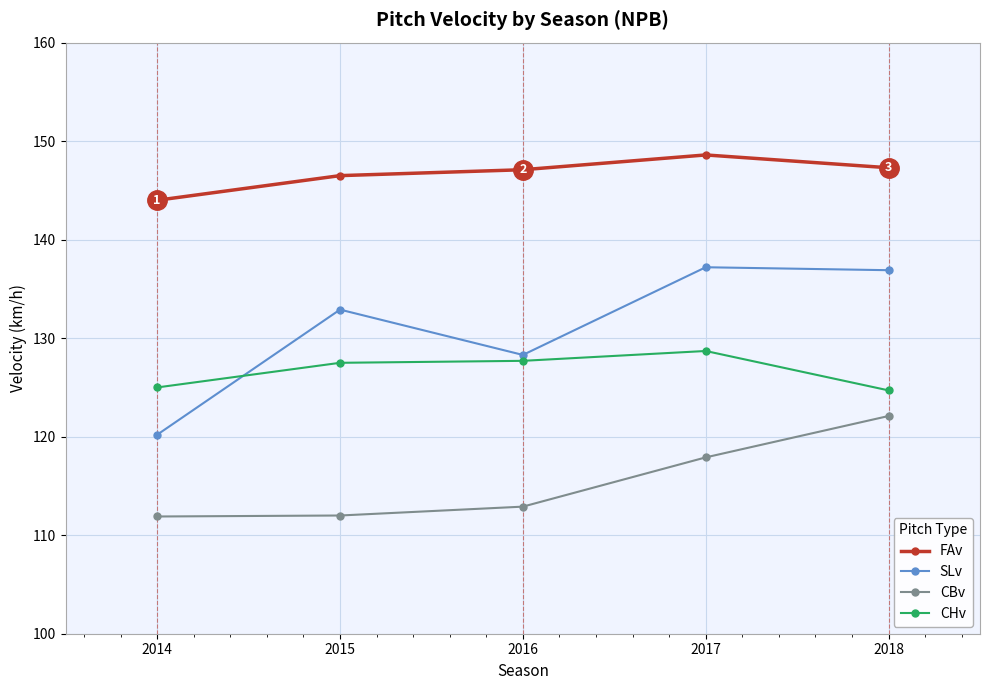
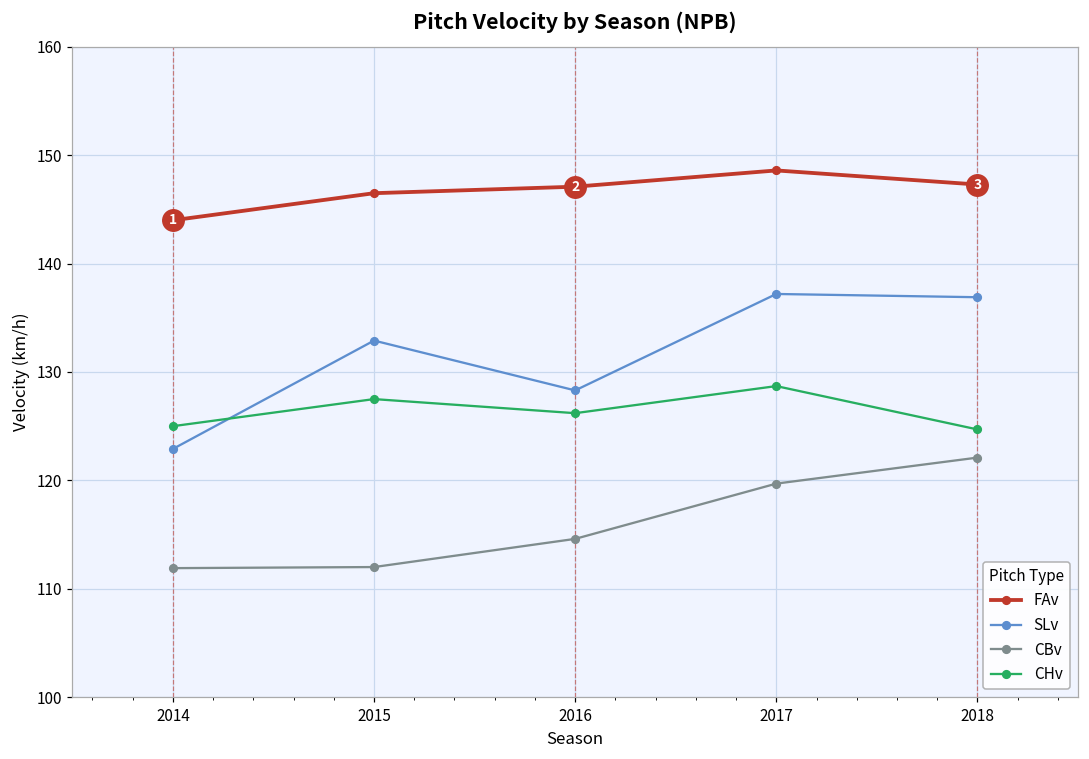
SLv, 2014: 120 -> 123
CBv, 2016: 113 -> 115
CHv, 2016: 128 -> 126
CBv, 2017: 118 -> 120
